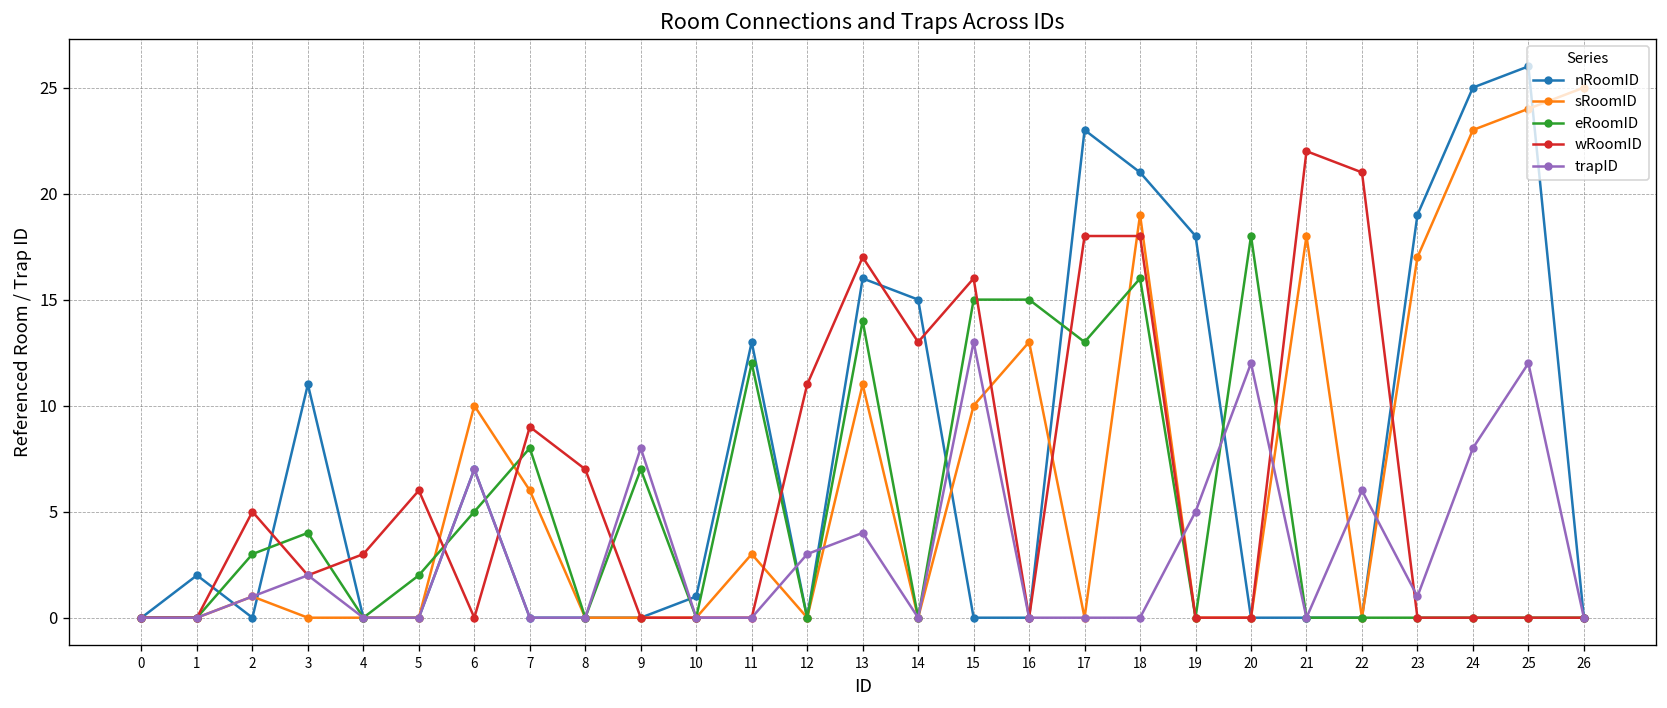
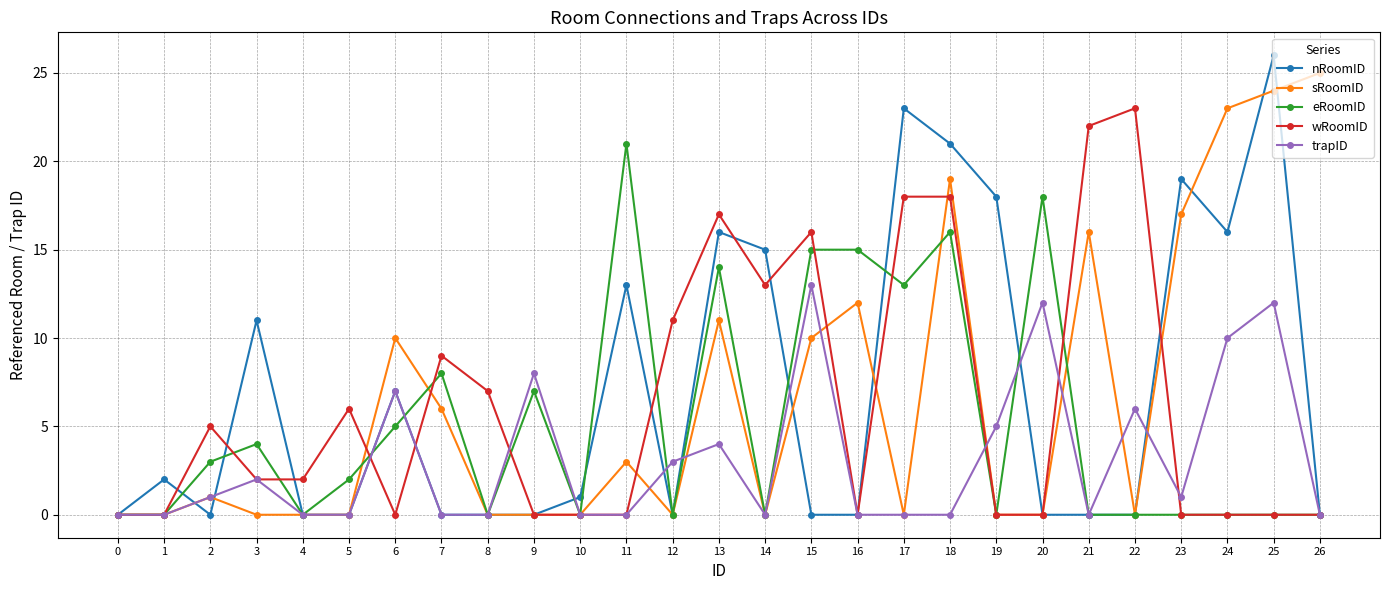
wRoomID, 4: 3 -> 2
eRoomID, 11: 12 -> 21
sRoomID, 16: 13 -> 12
sRoomID, 21: 18 -> 16
wRoomID, 22: 21 -> 23
nRoomID, 24: 25 -> 16
trapID, 24: 8 -> 10
